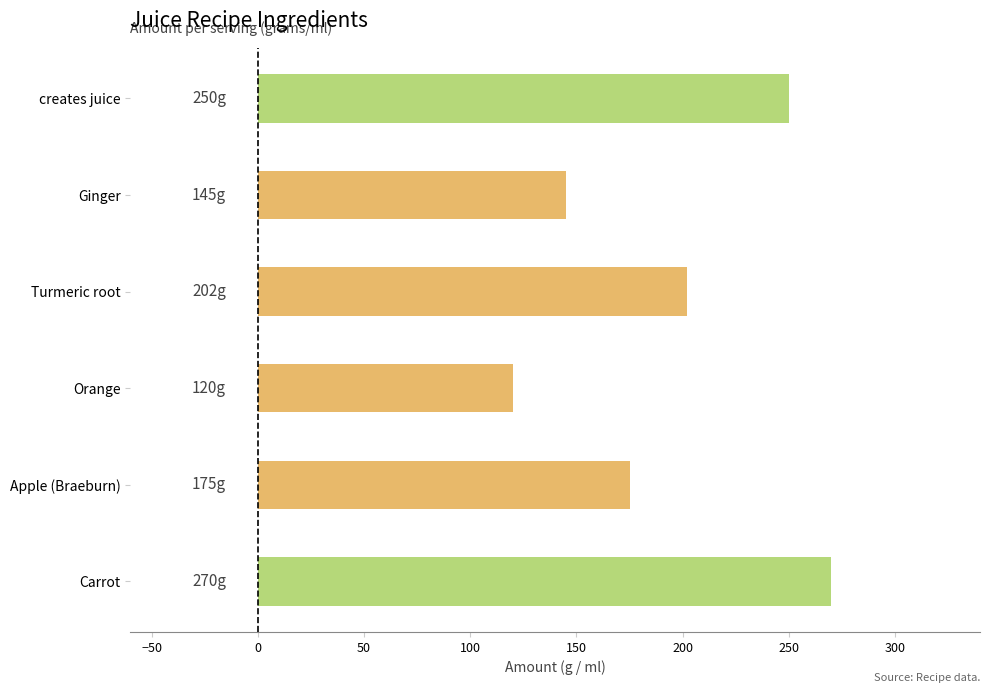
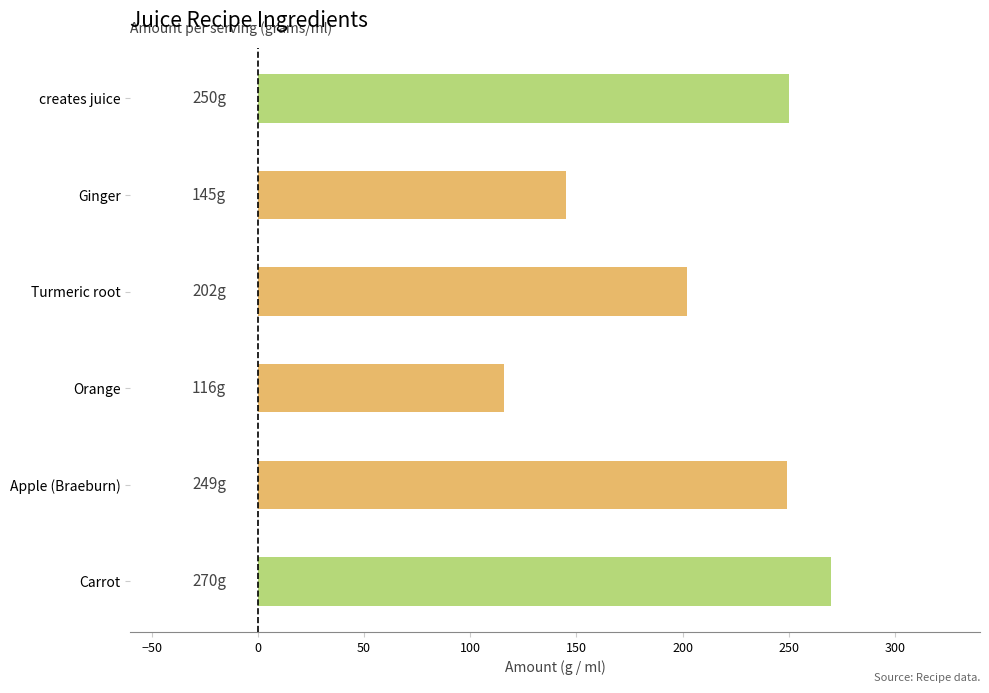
Orange: 120g -> 116g
Apple (Braeburn): 175g -> 249g
